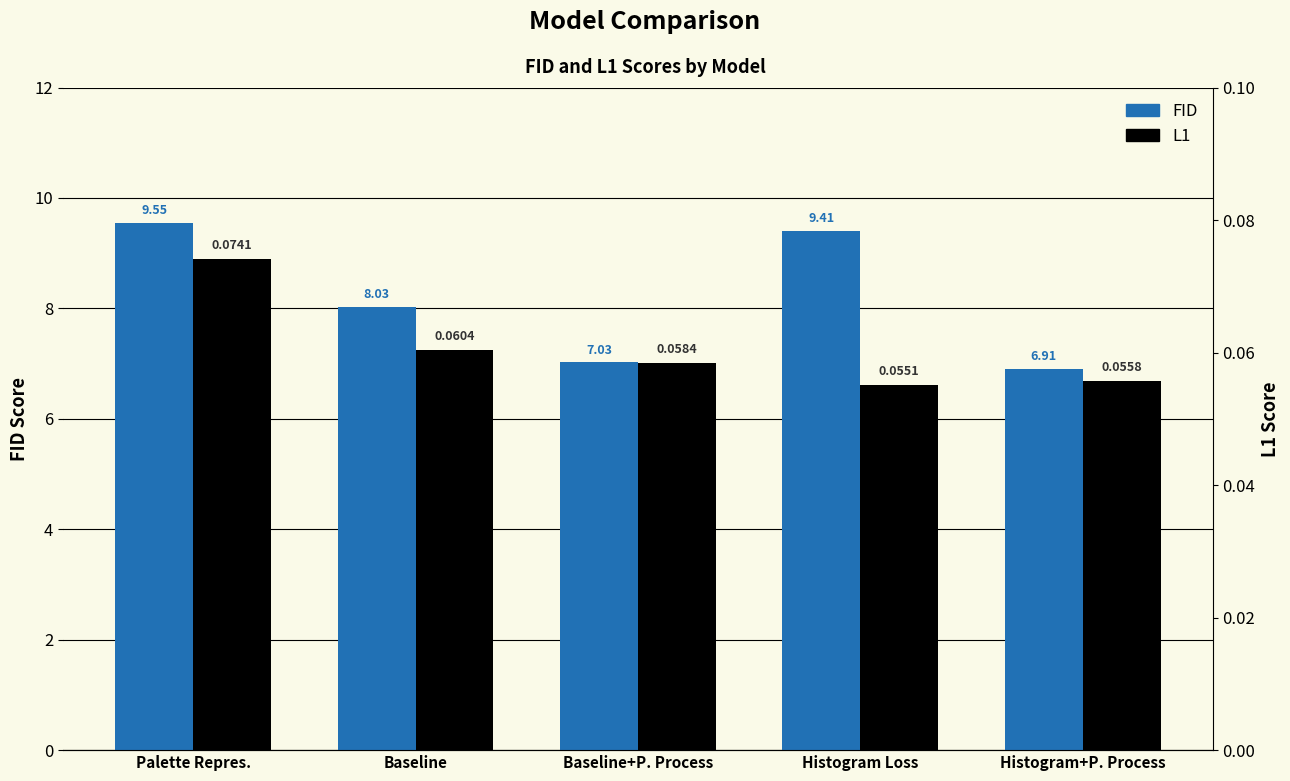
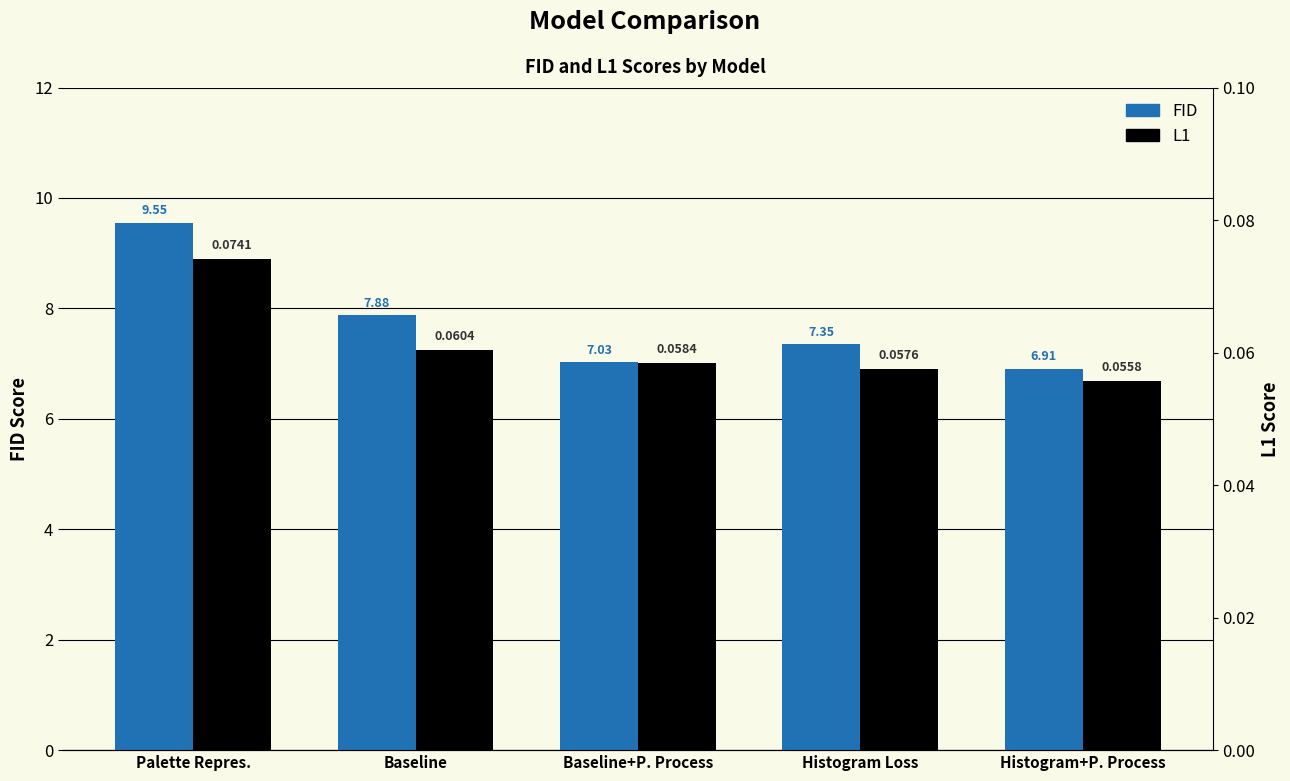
FID, Baseline: 8.03 -> 7.88
FID, Histogram Loss: 9.41 -> 7.35
L1, Histogram Loss: 0.0551 -> 0.0576
